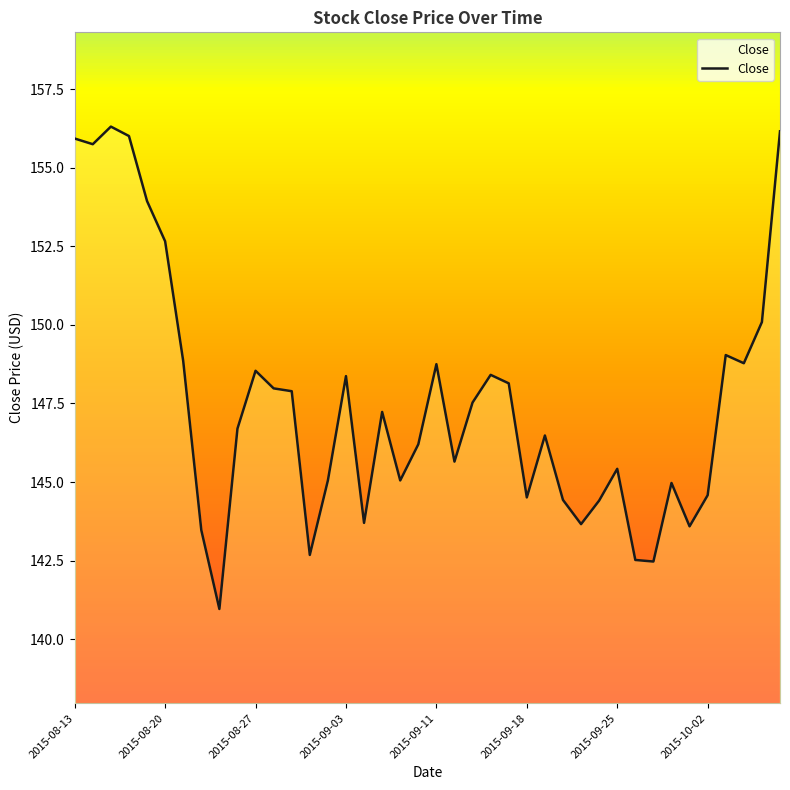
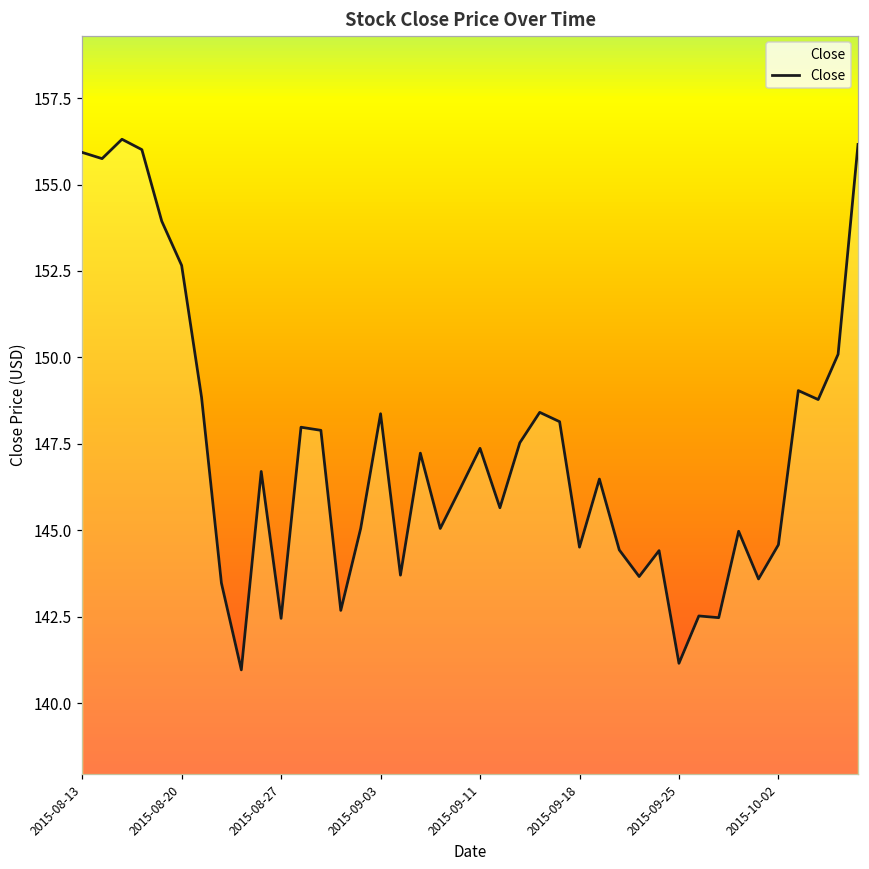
2015-08-27: 148.5 -> 142.5
2015-09-11: 148.8 -> 147.4
2015-09-25: 145.4 -> 141.2
